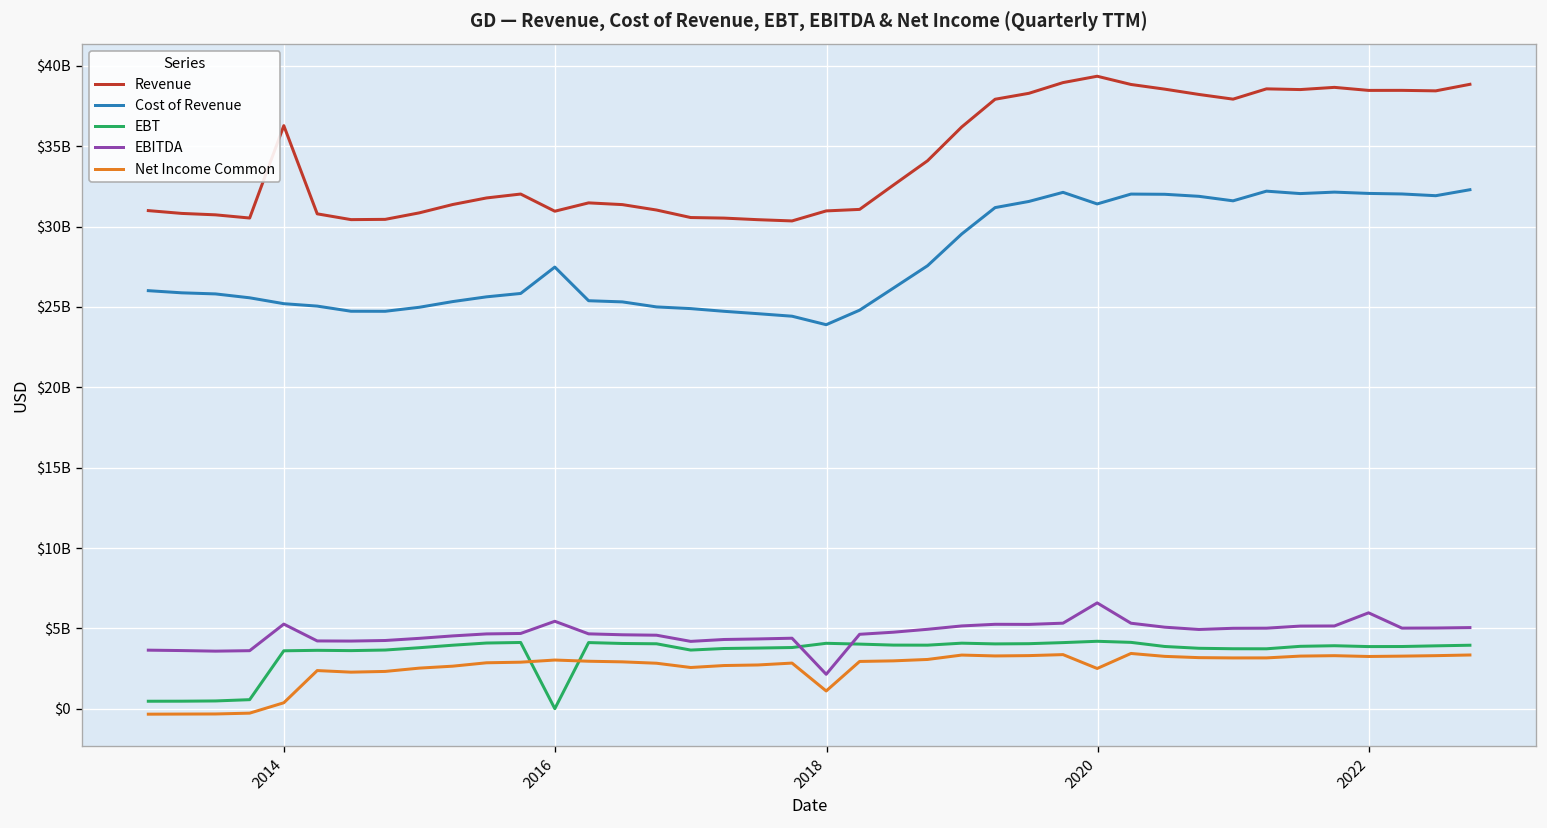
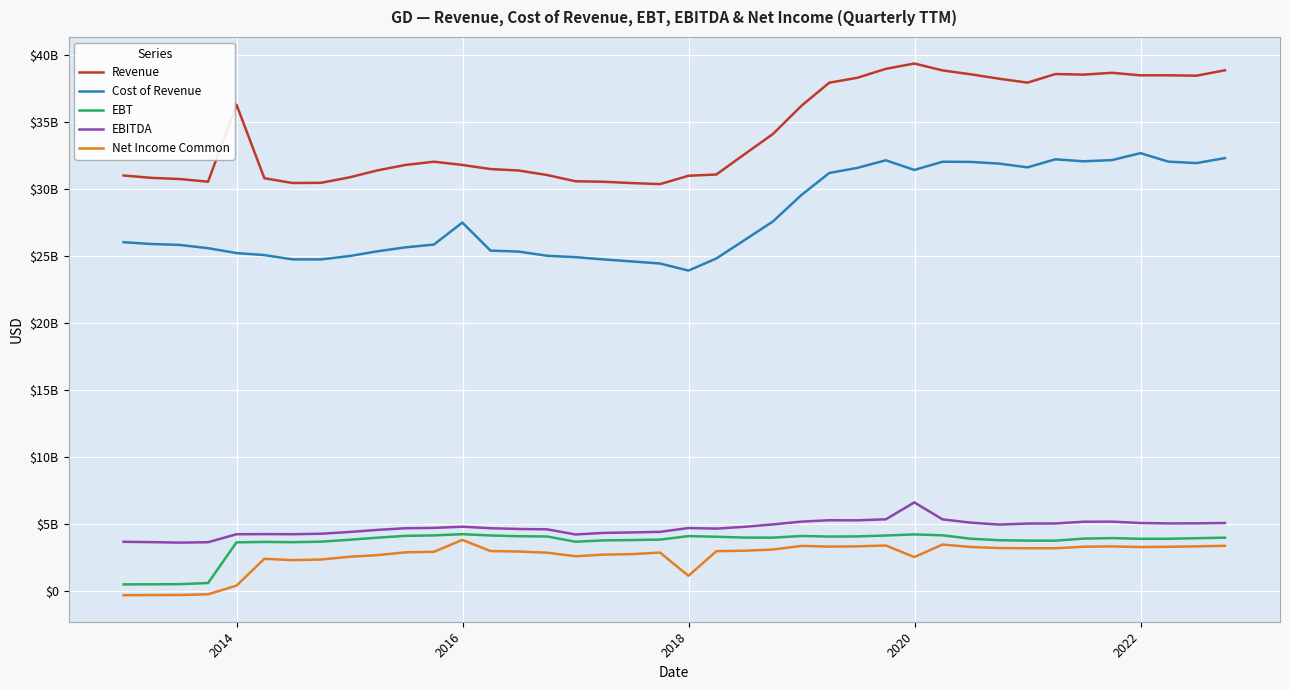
EBITDA, 2014: $5300000000 -> $4200000000
Revenue, 2016: $31000000000 -> $31800000000
EBT, 2016: $0 -> $4200000000
EBITDA, 2016: $5400000000 -> $4800000000
Net Income Common, 2016: $3000000000 -> $3800000000
EBITDA, 2018: $2100000000 -> $4700000000
Cost of Revenue, 2022: $32100000000 -> $32700000000
EBITDA, 2022: $6000000000 -> $5100000000
